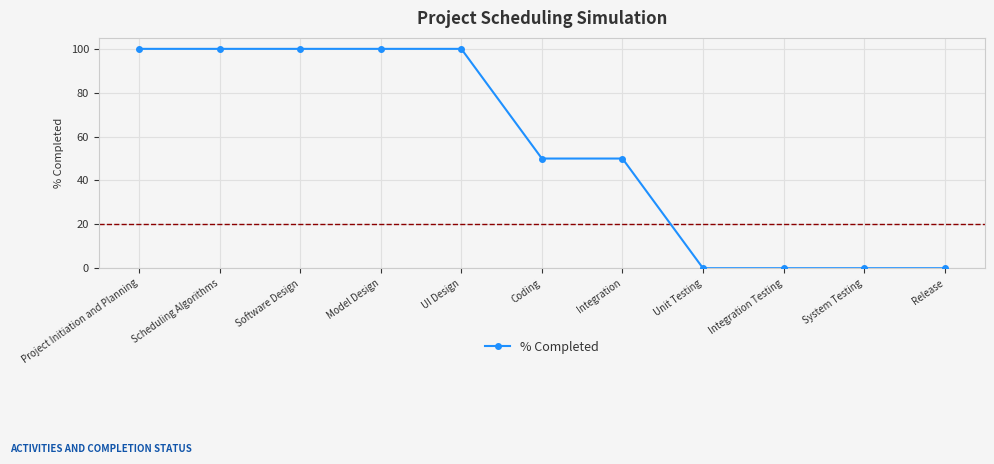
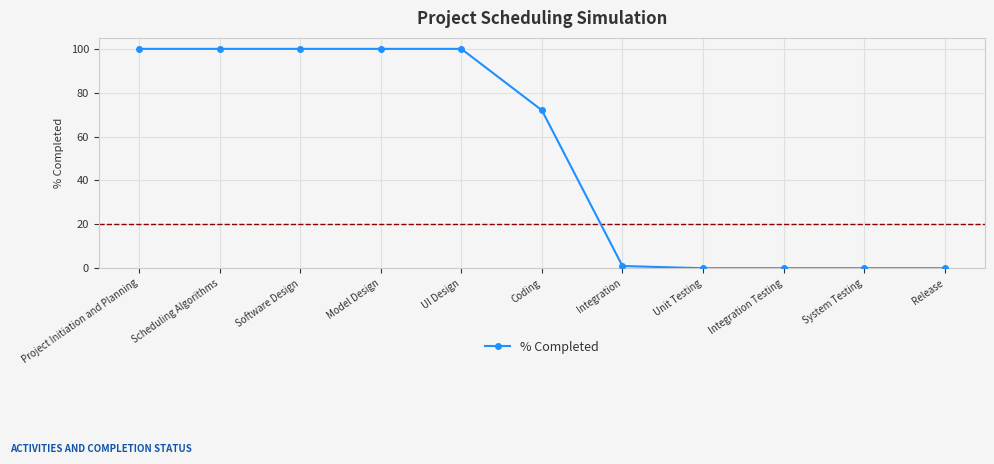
Coding: 50 -> 72
Integration: 50 -> 1
